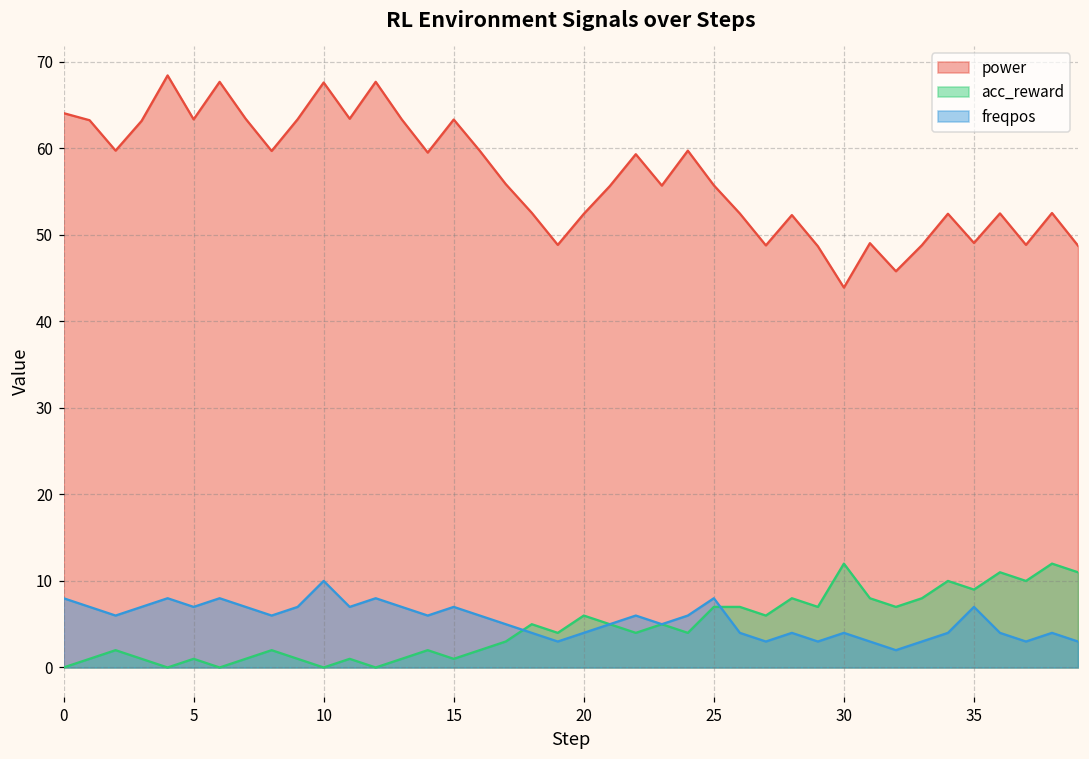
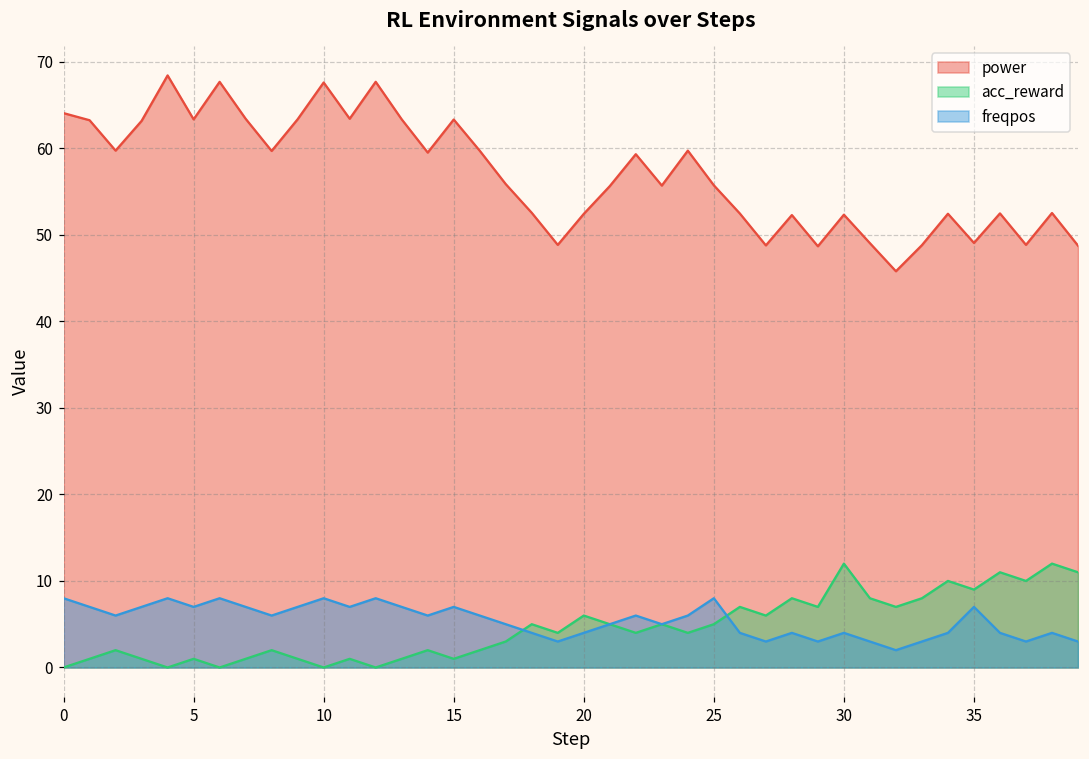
freqpos, 10: 10 -> 8
acc_reward, 25: 7 -> 5
power, 30: 44 -> 52
